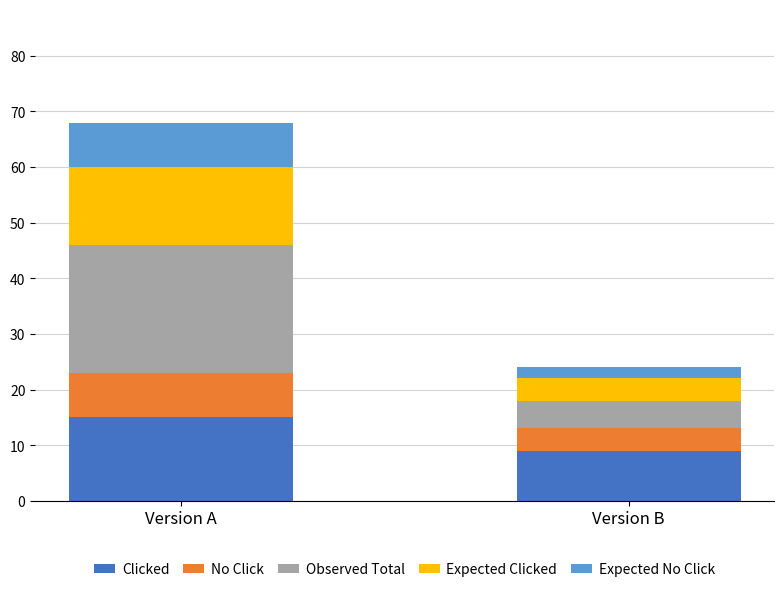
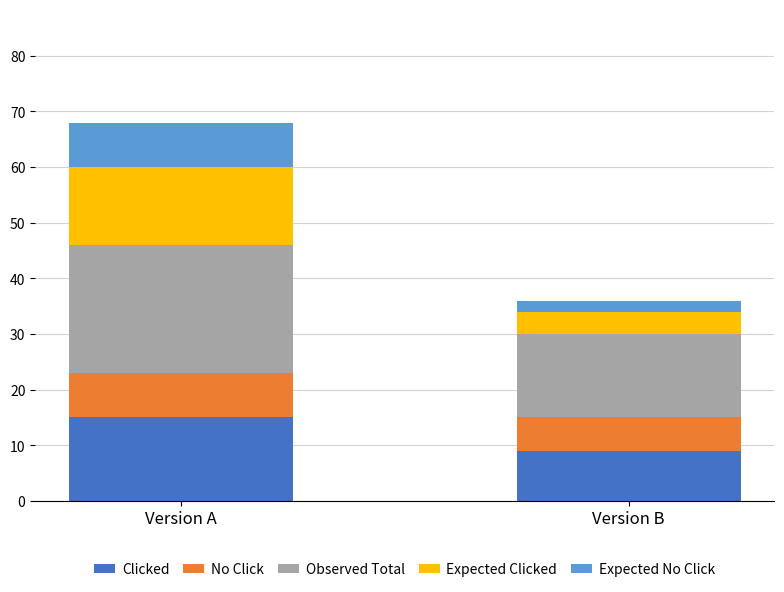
No Click, Version B: 4 -> 6
Observed Total, Version B: 5 -> 15
